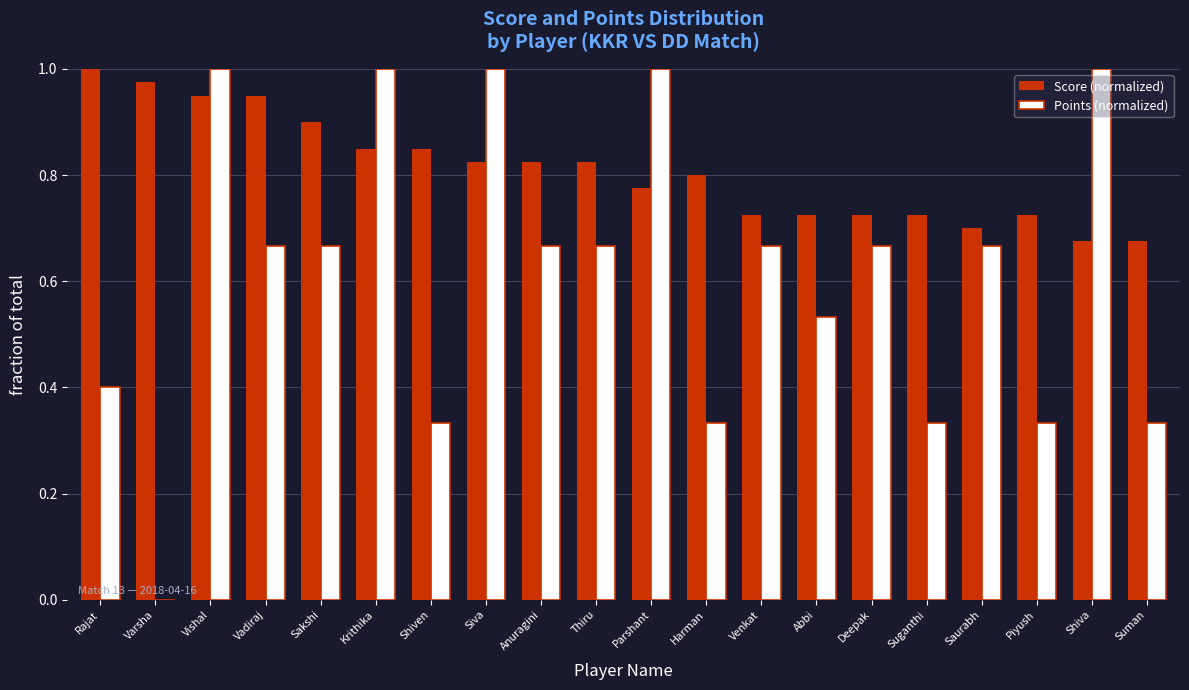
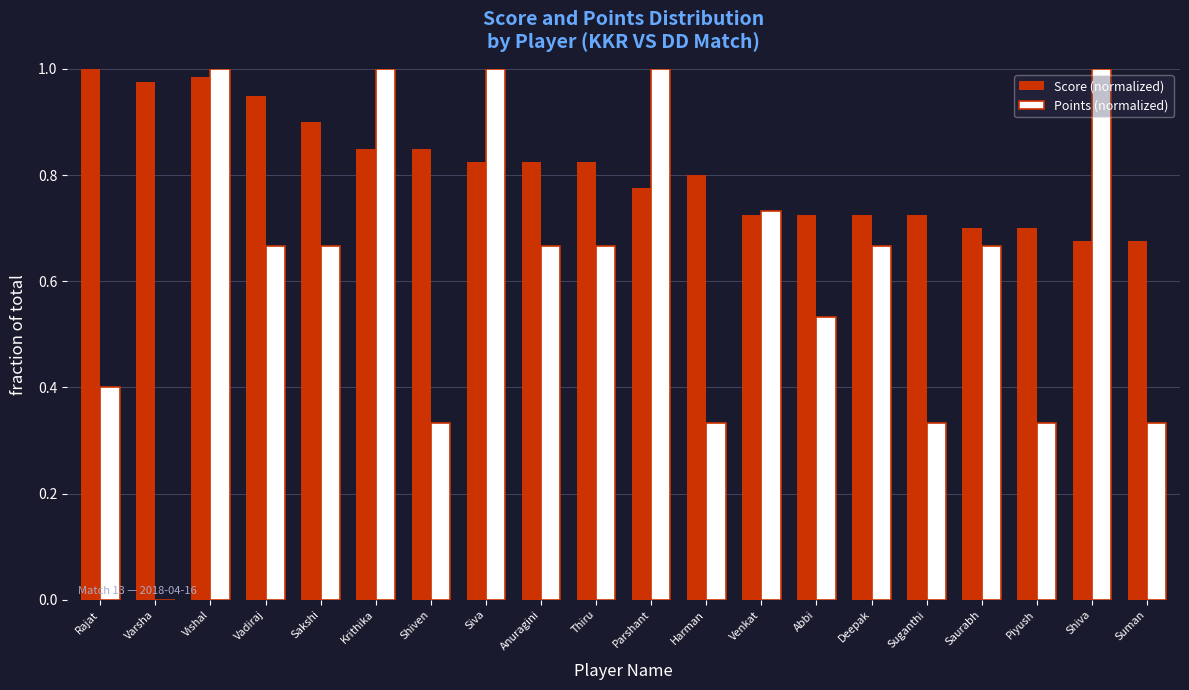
Score (normalized), Vishal: 0.95 -> 0.99
Points (normalized), Venkat: 0.67 -> 0.73
Score (normalized), Piyush: 0.73 -> 0.70
